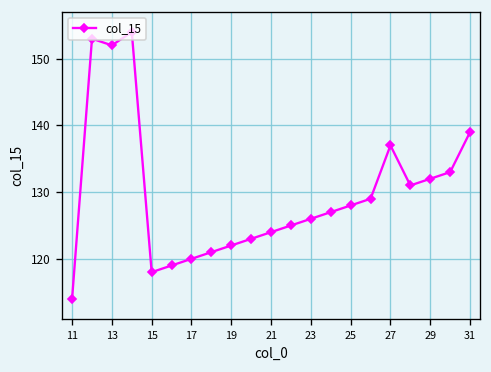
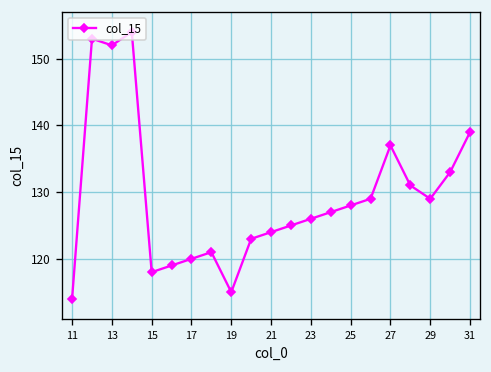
19: 122 -> 115
29: 132 -> 129
